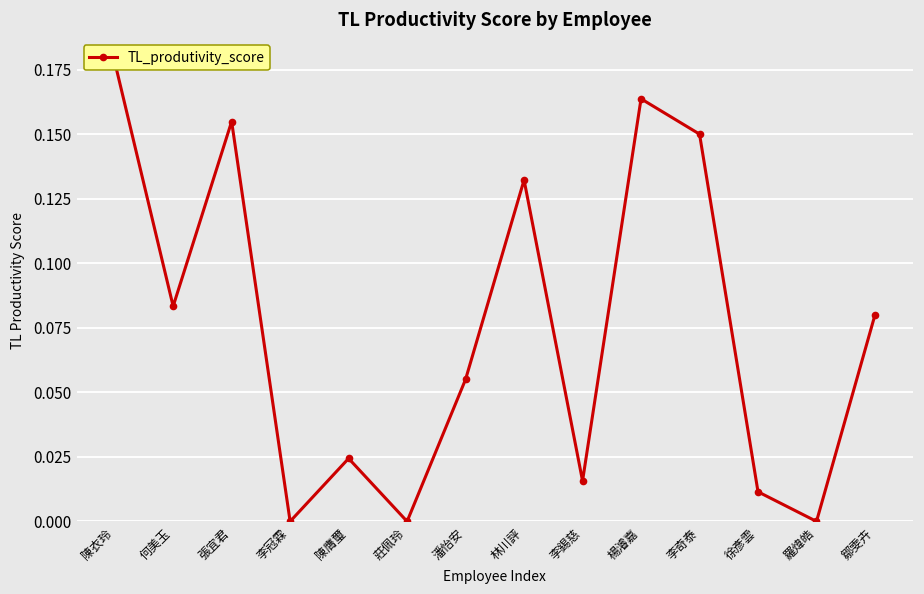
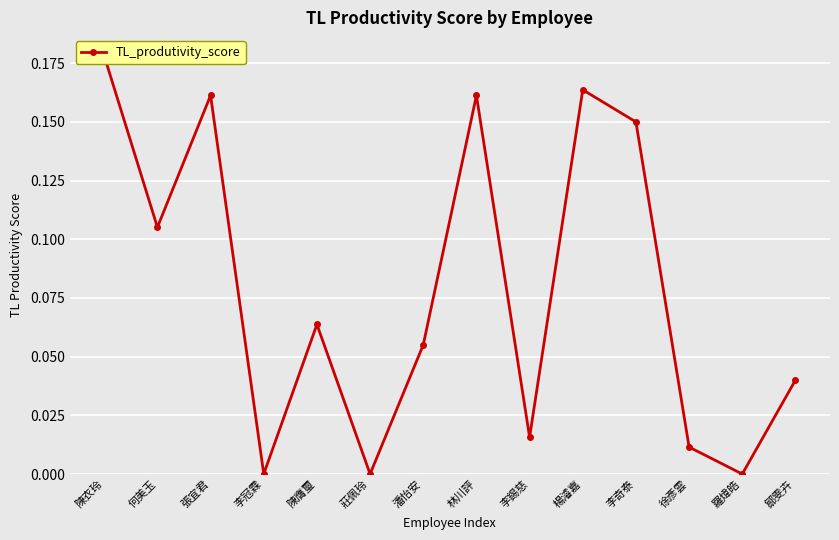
何美玉: 0.083 -> 0.105
張宜君: 0.155 -> 0.161
陳膺璽: 0.024 -> 0.064
林川評: 0.132 -> 0.161
鄒雯卉: 0.08 -> 0.04
